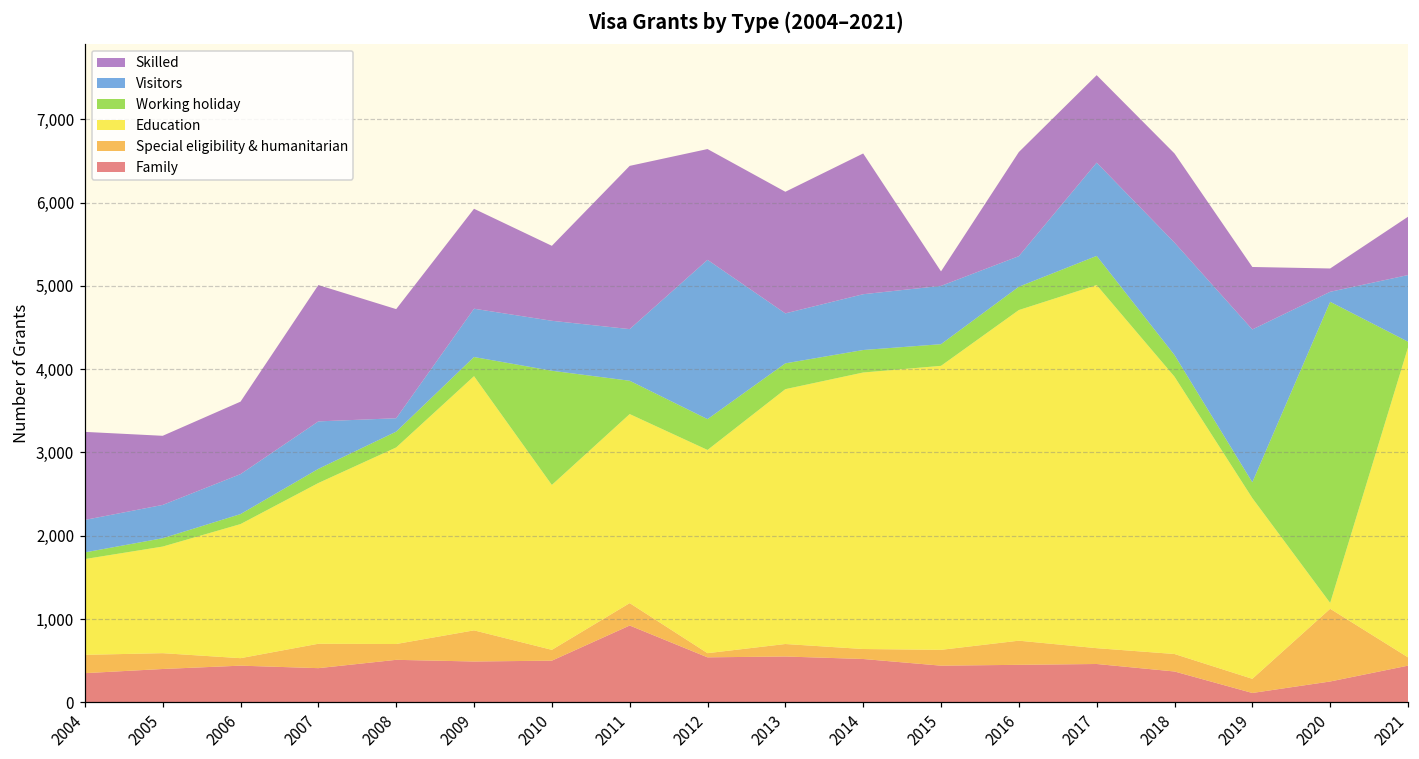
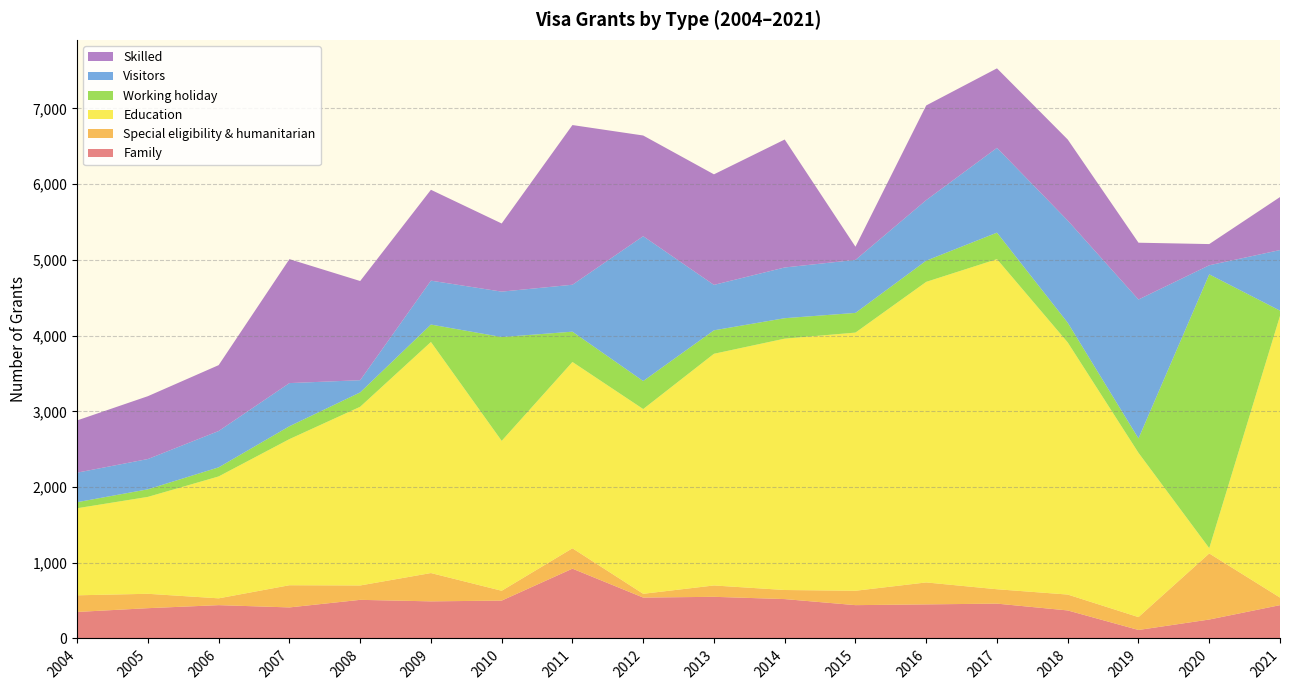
Skilled, 2004: 1,100 -> 700
Education, 2011: 2,300 -> 2,500
Skilled, 2011: 2,000 -> 2,100
Visitors, 2016: 400 -> 800
